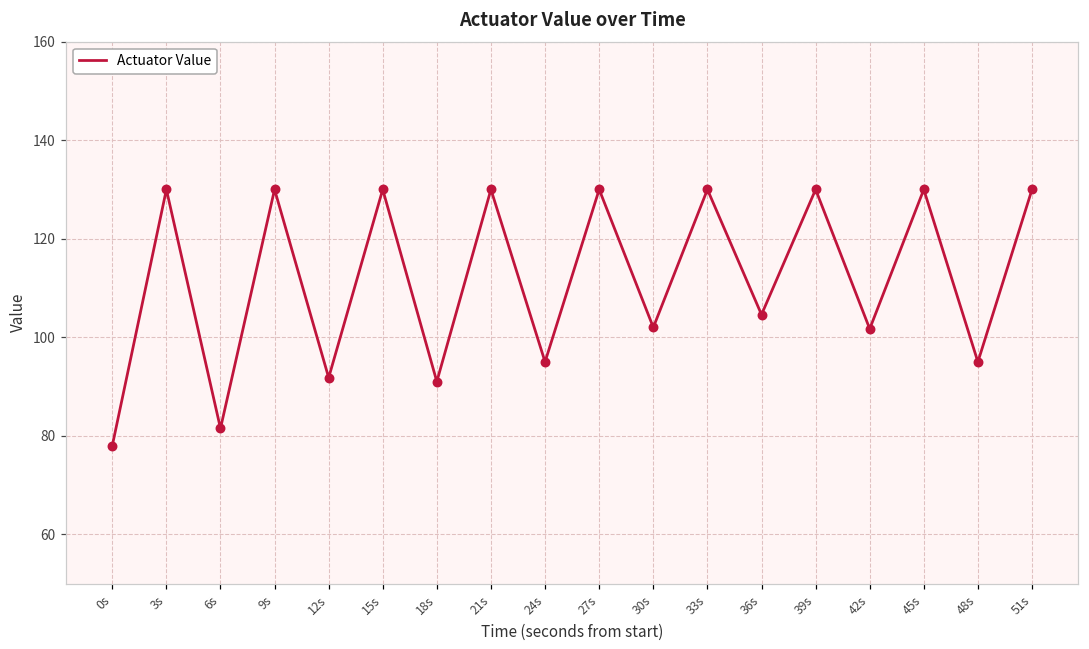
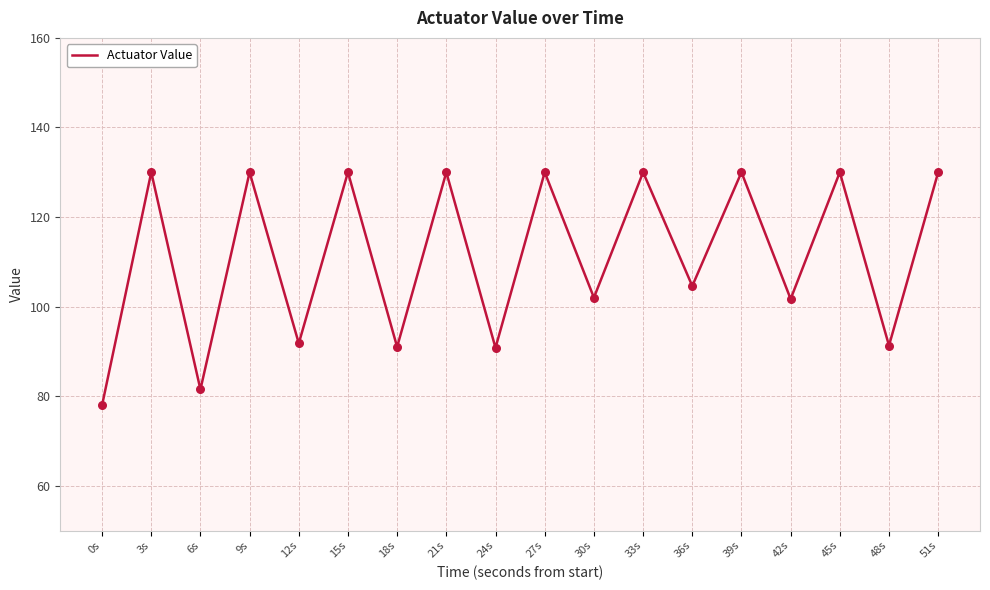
24s: 95 -> 91
48s: 95 -> 91
